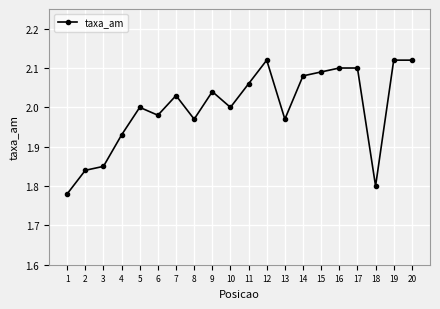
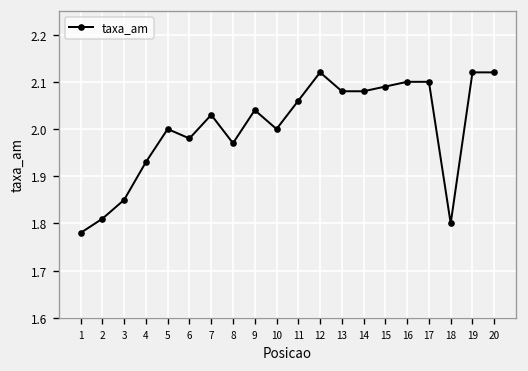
2: 1.84 -> 1.81
13: 1.97 -> 2.08
